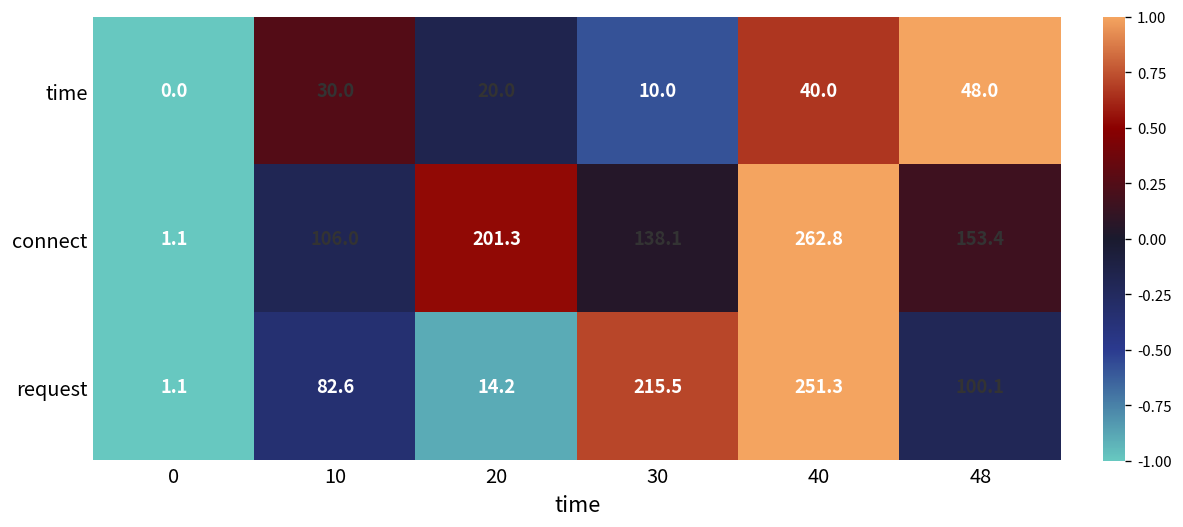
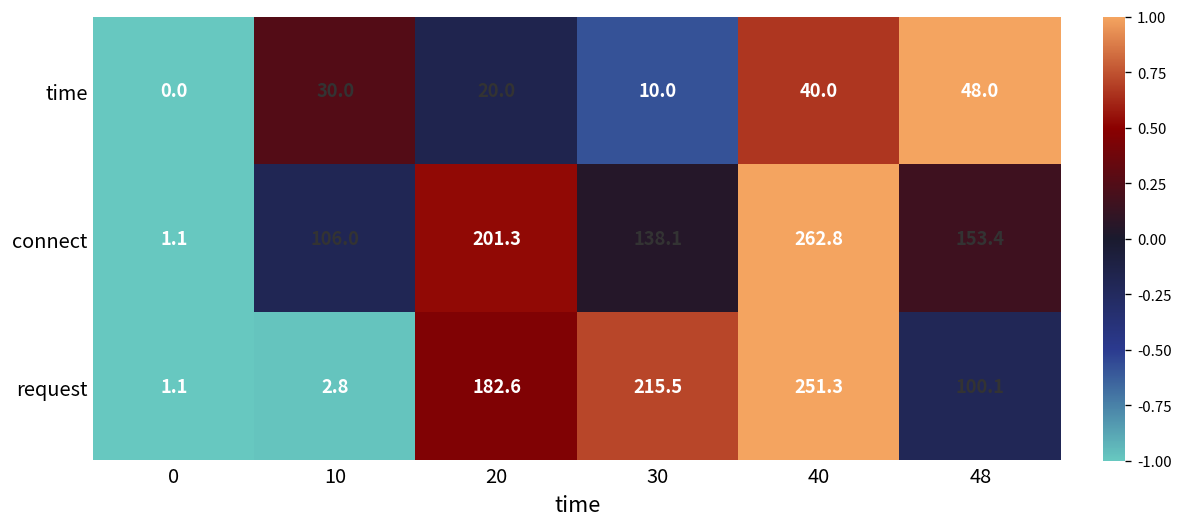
request, 10: 82.6 -> 2.8
request, 20: 14.2 -> 182.6
